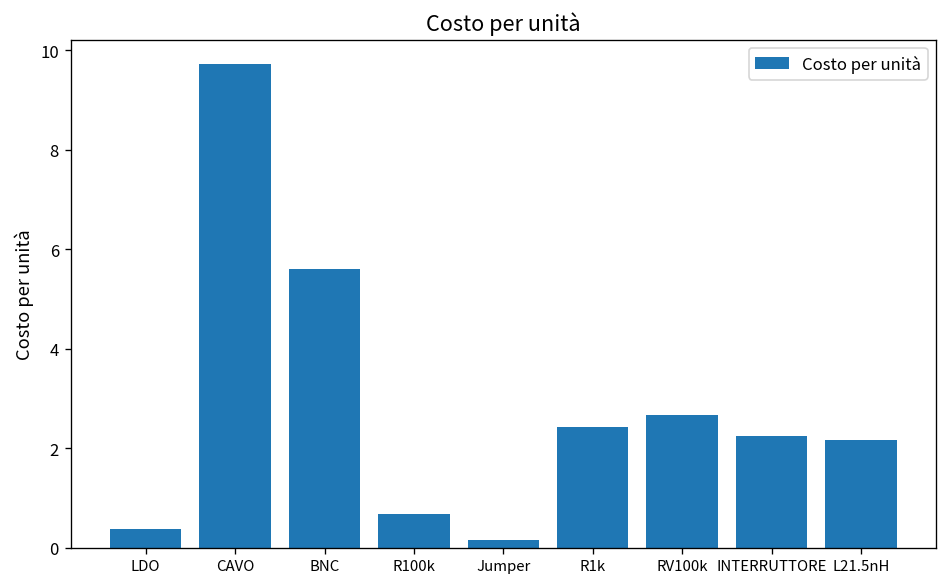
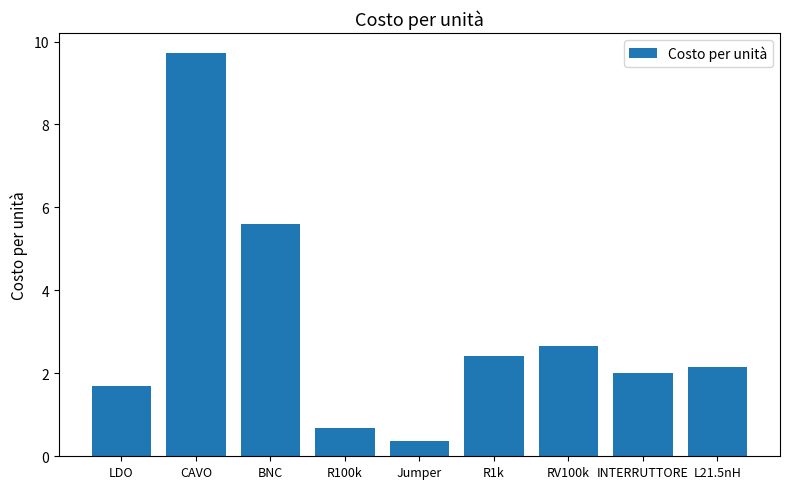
LDO: 0.4 -> 1.7
Jumper: 0.1 -> 0.4
INTERRUTTORE: 2.2 -> 2.0
